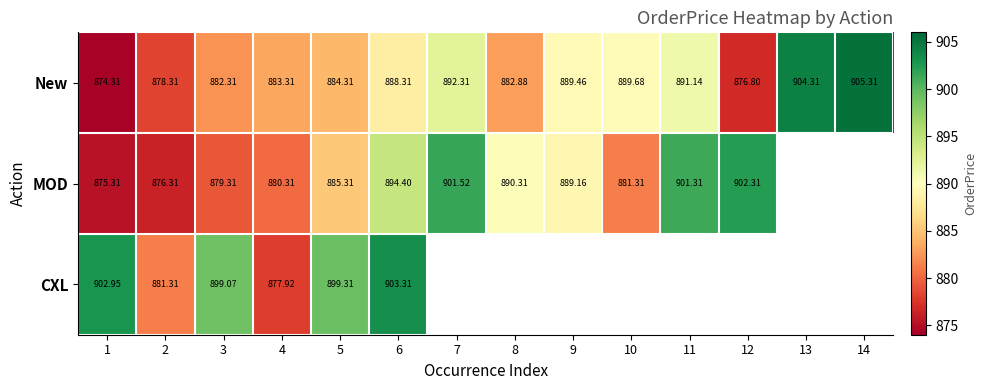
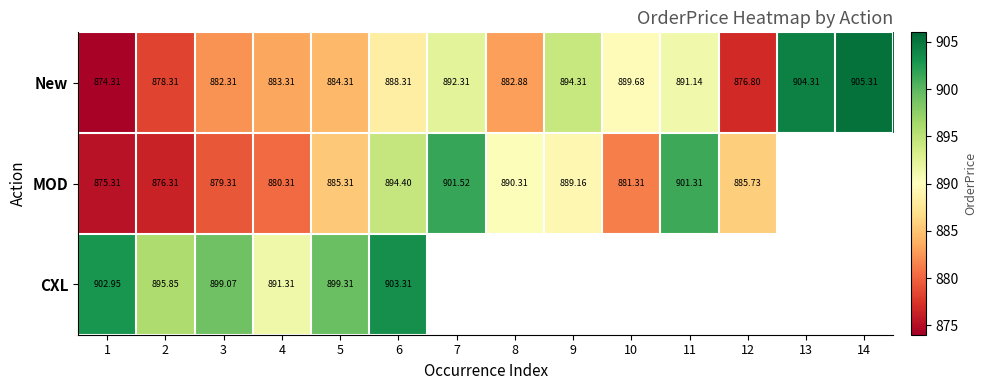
New, 9: 889.46 -> 894.31
MOD, 12: 902.31 -> 885.73
CXL, 2: 881.31 -> 895.85
CXL, 4: 877.92 -> 891.31
